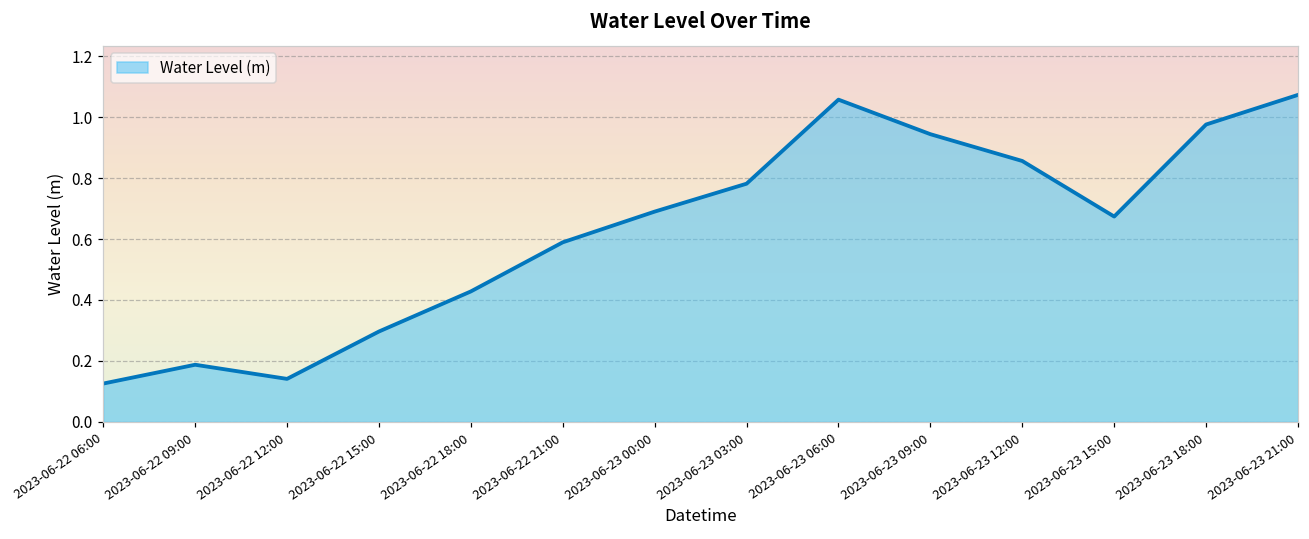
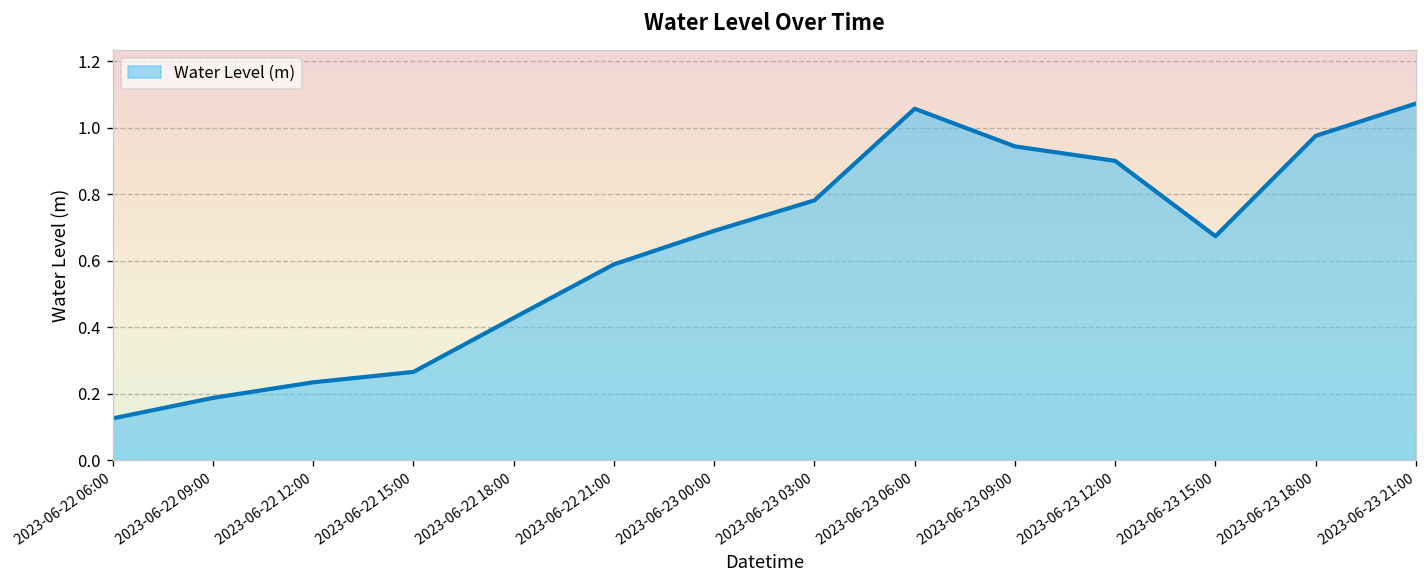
2023-06-22 12:00: 0.14 -> 0.23
2023-06-22 15:00: 0.30 -> 0.27
2023-06-23 12:00: 0.86 -> 0.90
